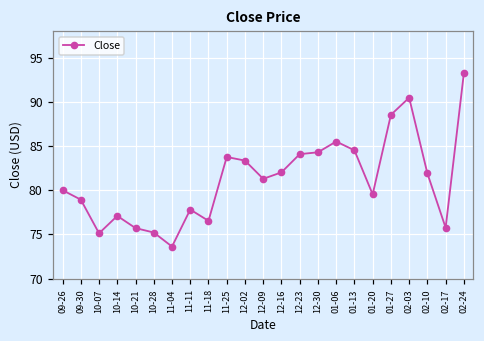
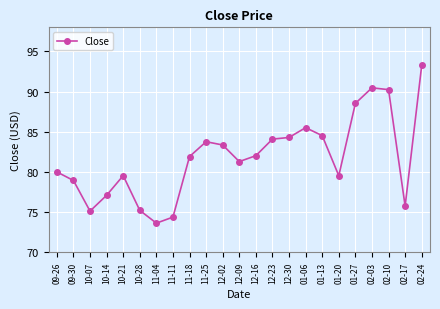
10-21: 76 -> 80
11-11: 78 -> 74
11-18: 77 -> 82
02-10: 82 -> 90
